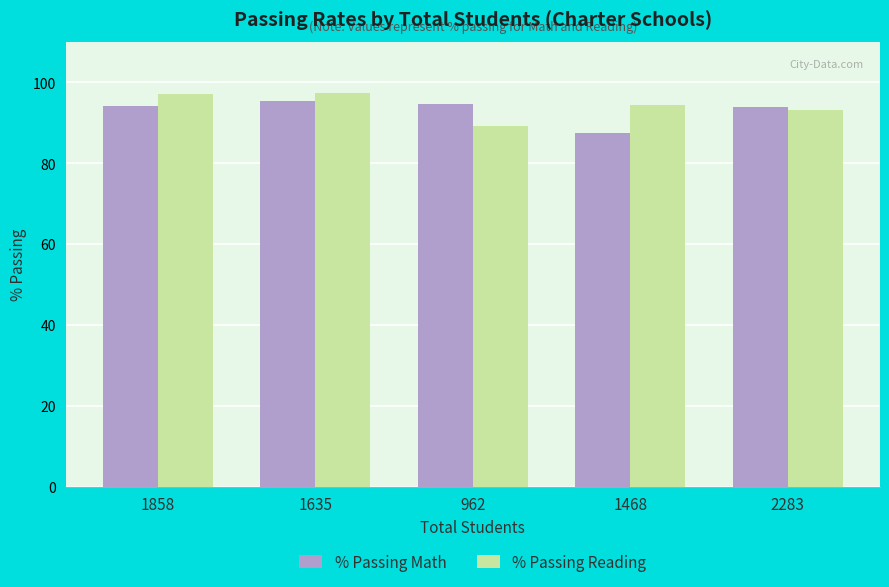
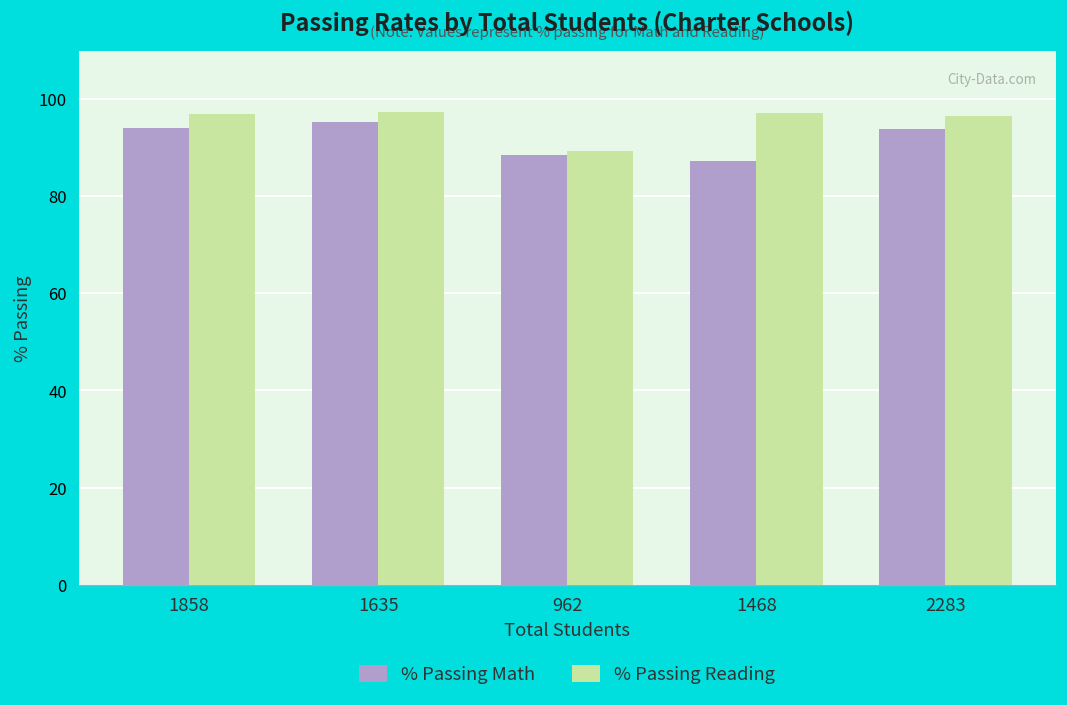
% Passing Math, 962: 95 -> 89
% Passing Reading, 1468: 94 -> 97
% Passing Reading, 2283: 93 -> 97
